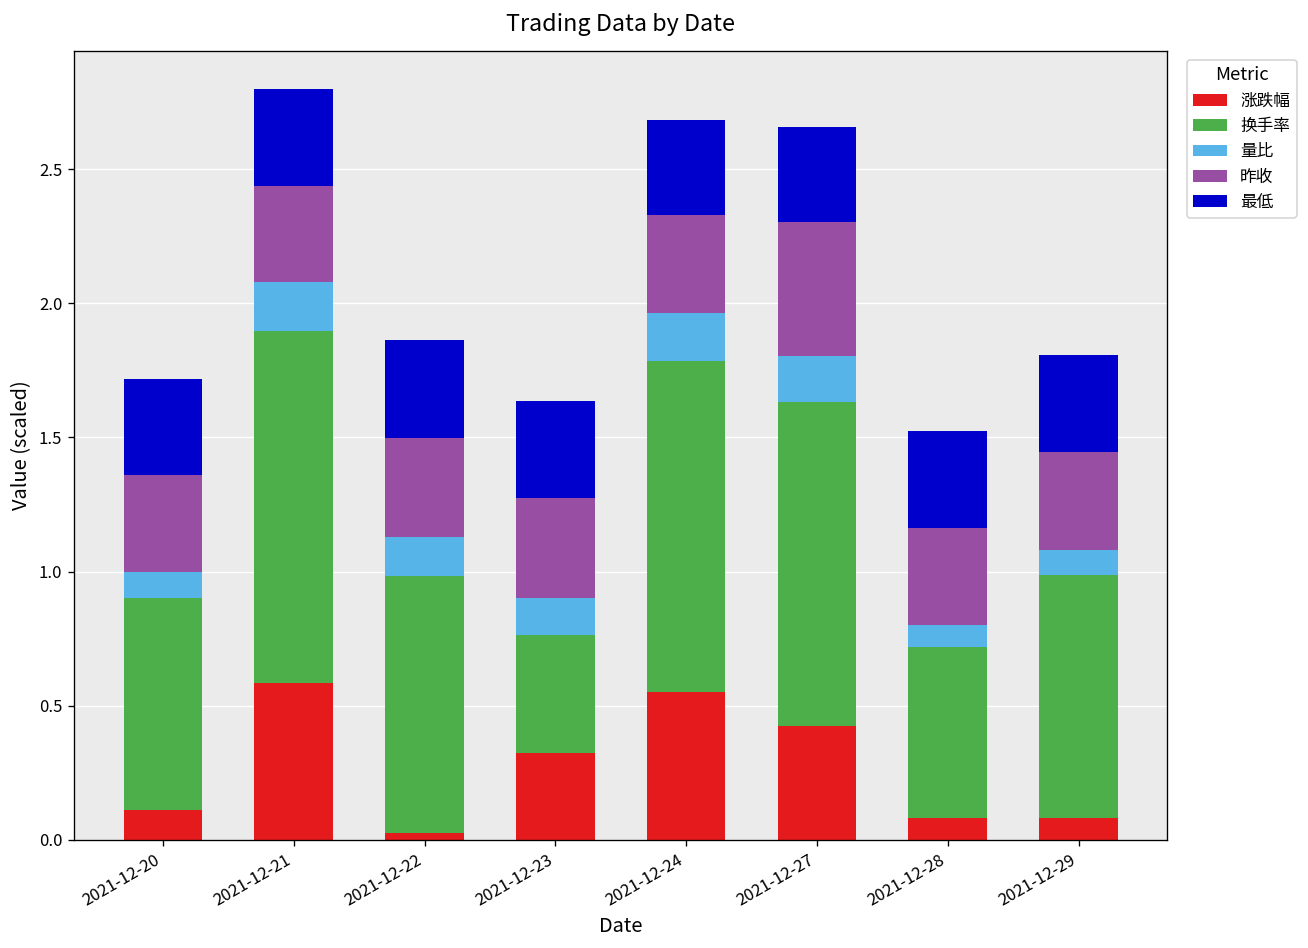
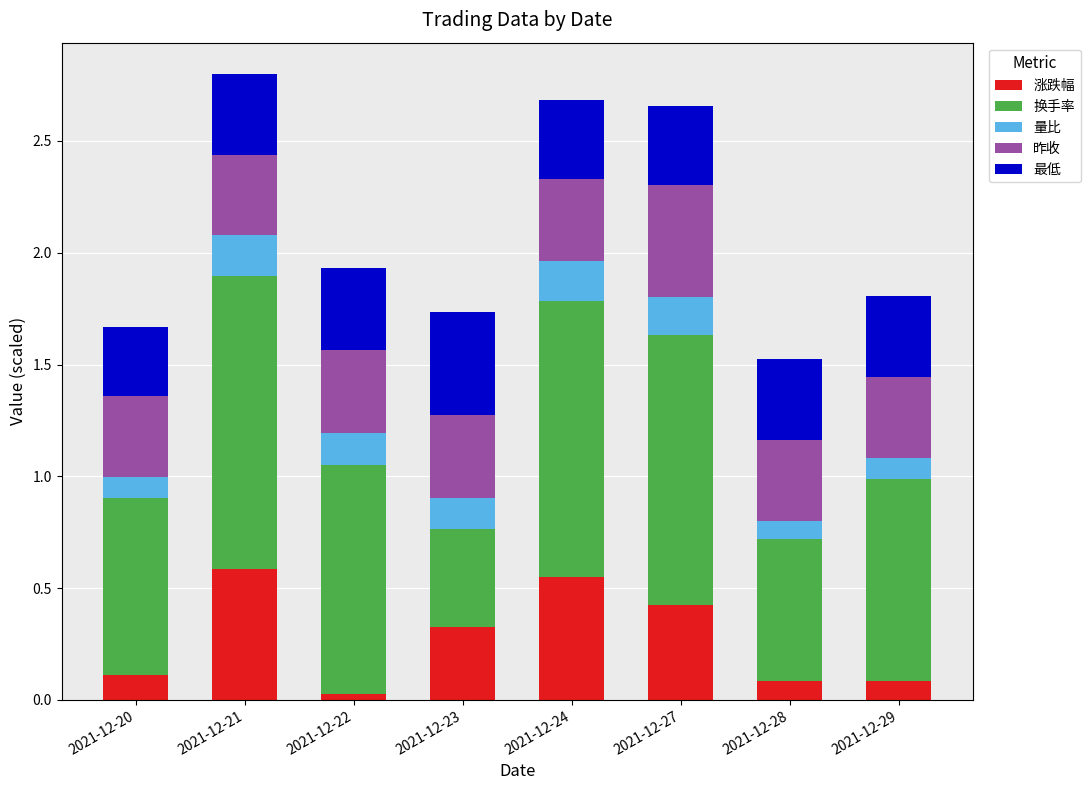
最低, 2021-12-20: 0.36 -> 0.31
换手率, 2021-12-22: 0.96 -> 1.02
最低, 2021-12-23: 0.36 -> 0.46
